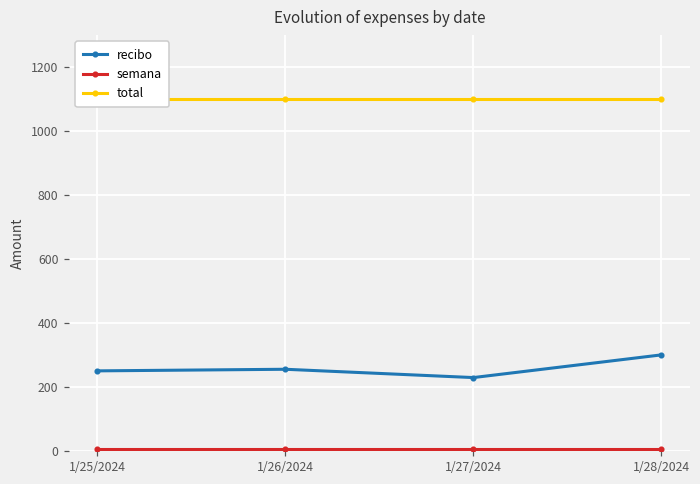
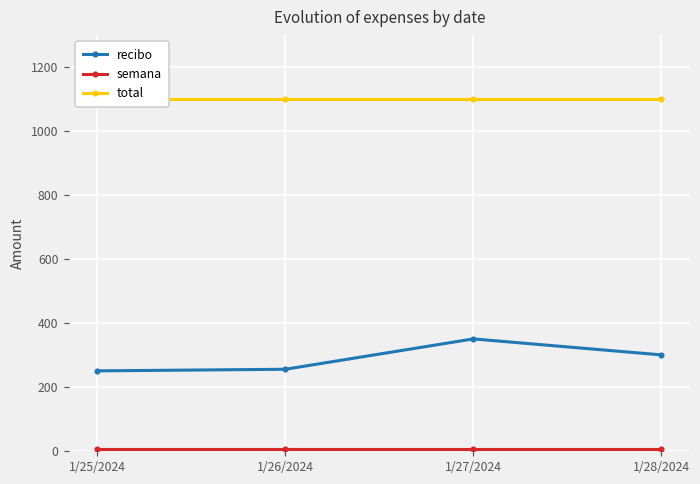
recibo, 1/27/2024: 230 -> 350
